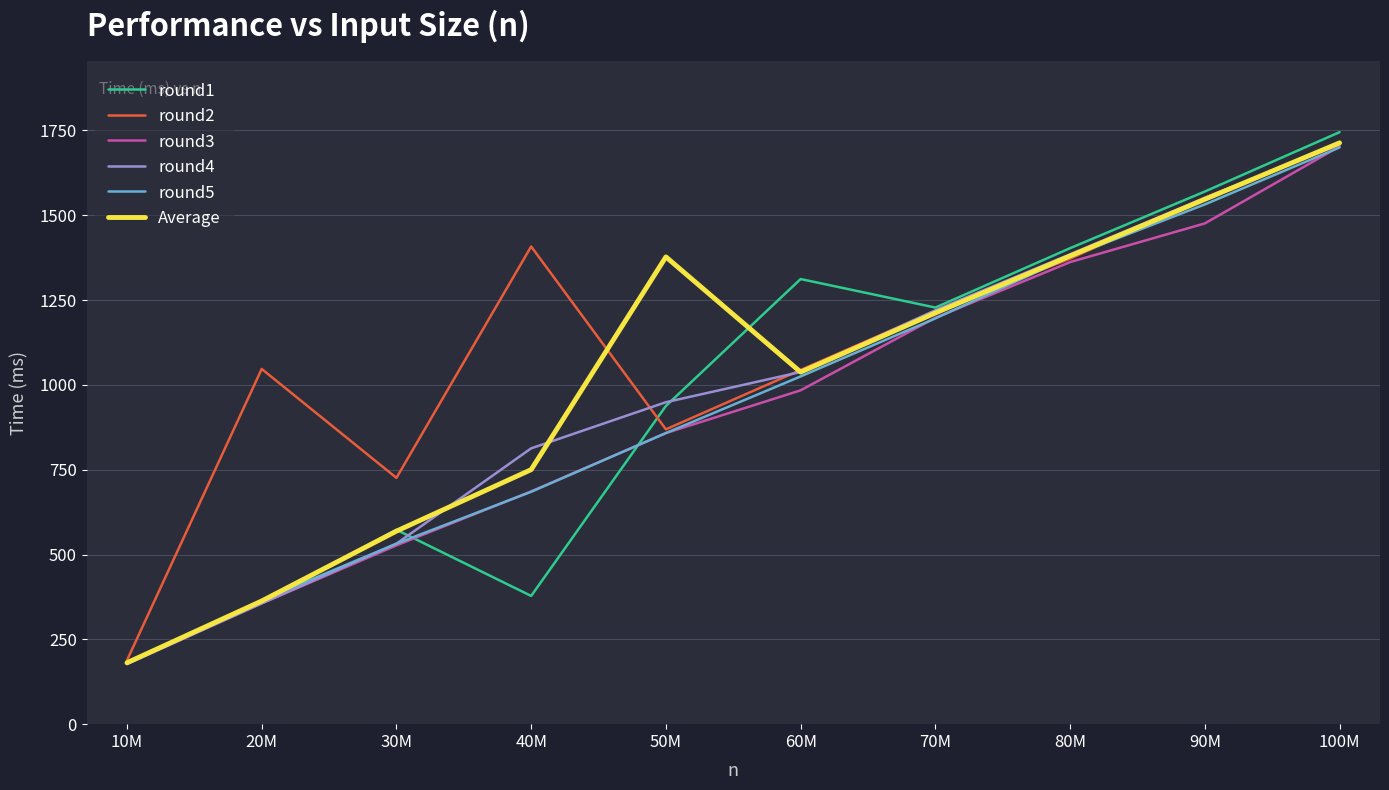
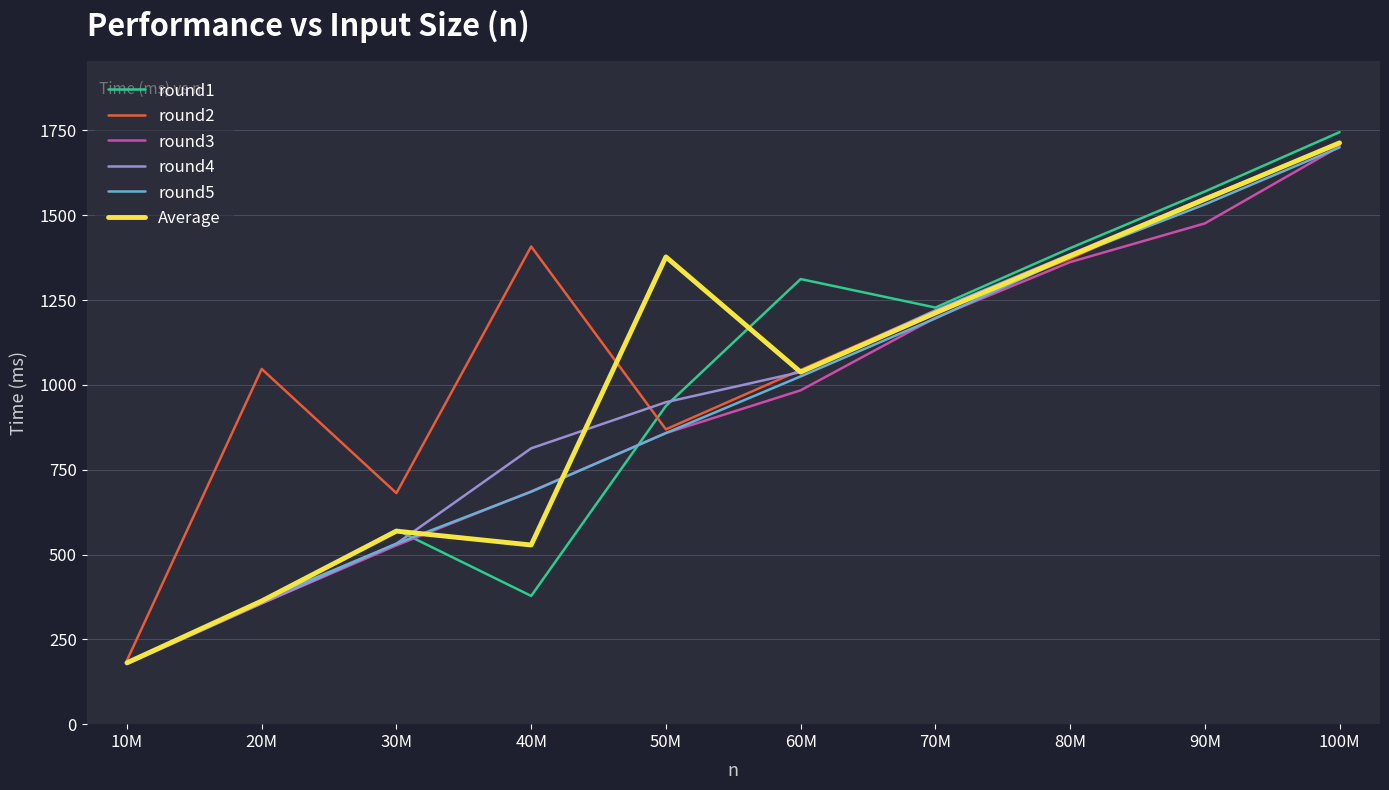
round2, 30M: 730 -> 680
Average, 40M: 750 -> 530
